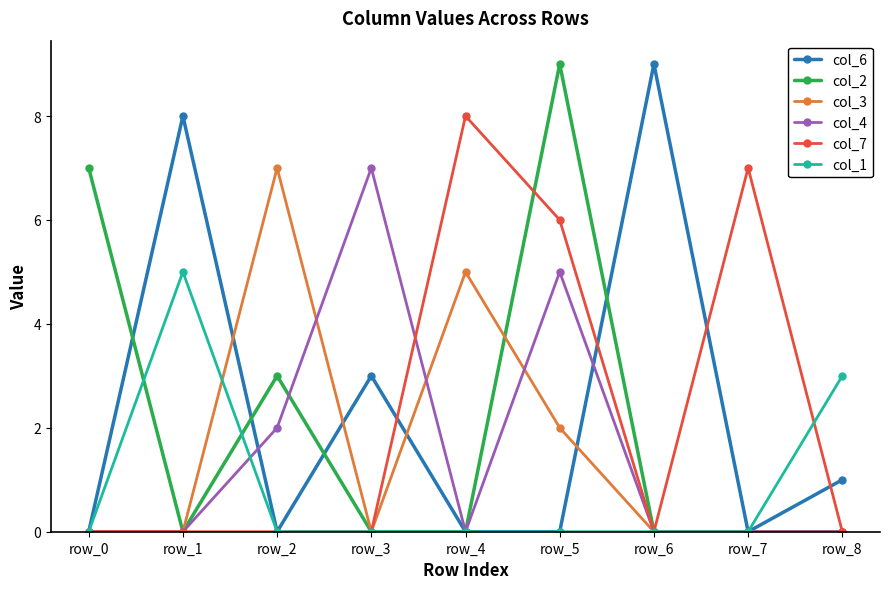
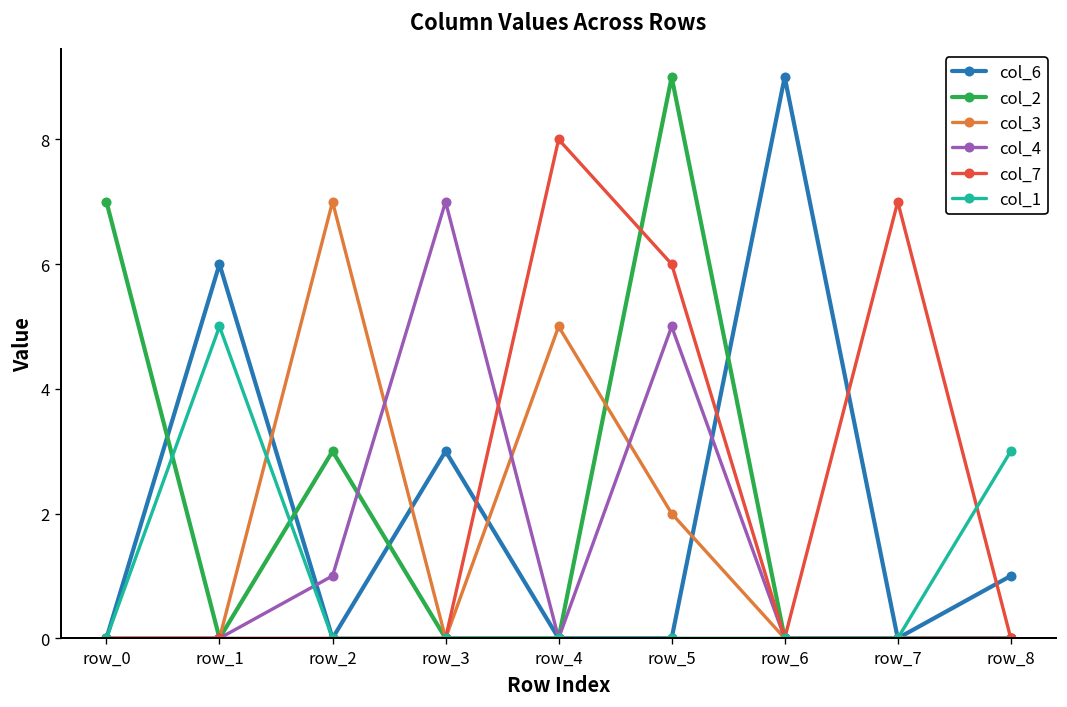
col_6, row_1: 8 -> 6
col_4, row_2: 2 -> 1
